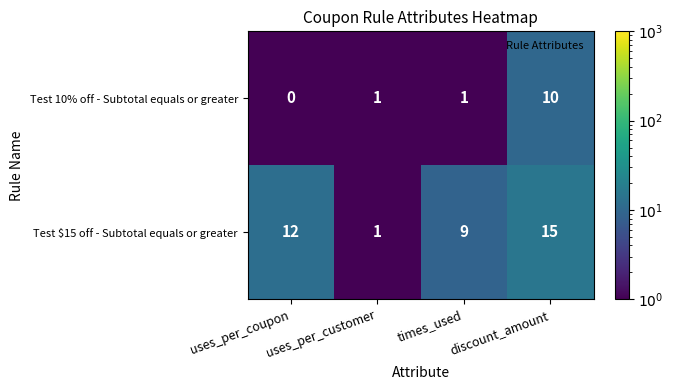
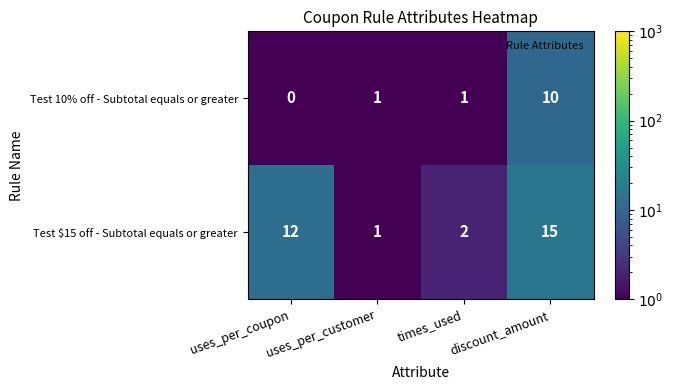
Test $15 off - Subtotal equals or greater, times_used: 9 -> 2
